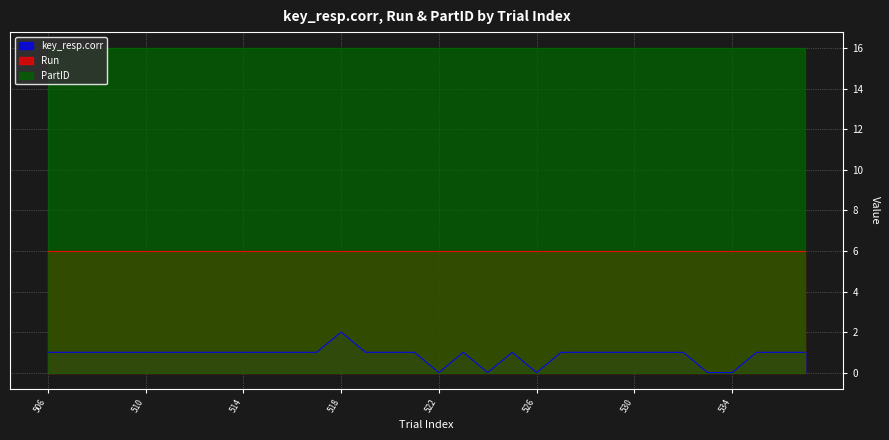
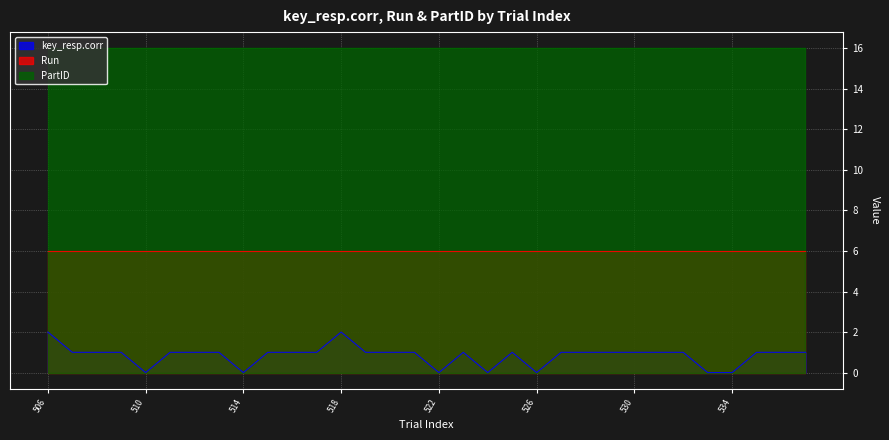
key_resp.corr, 506: 1 -> 2
key_resp.corr, 510: 1 -> 0
key_resp.corr, 514: 1 -> 0
